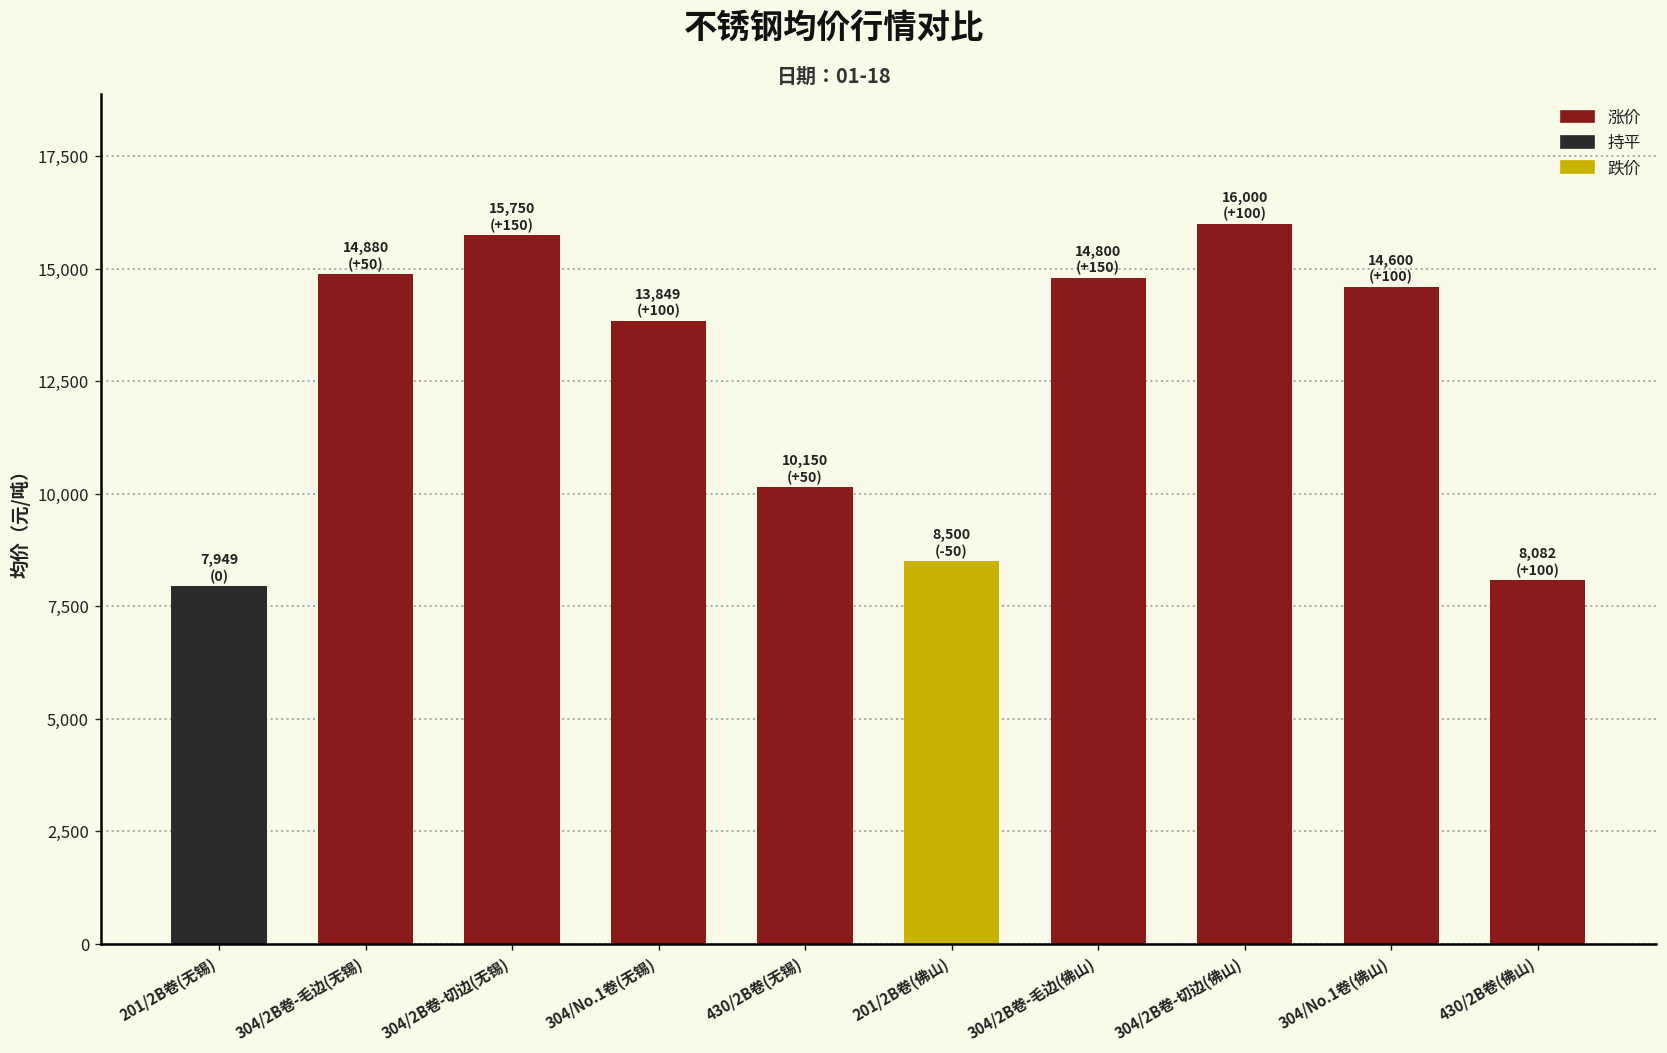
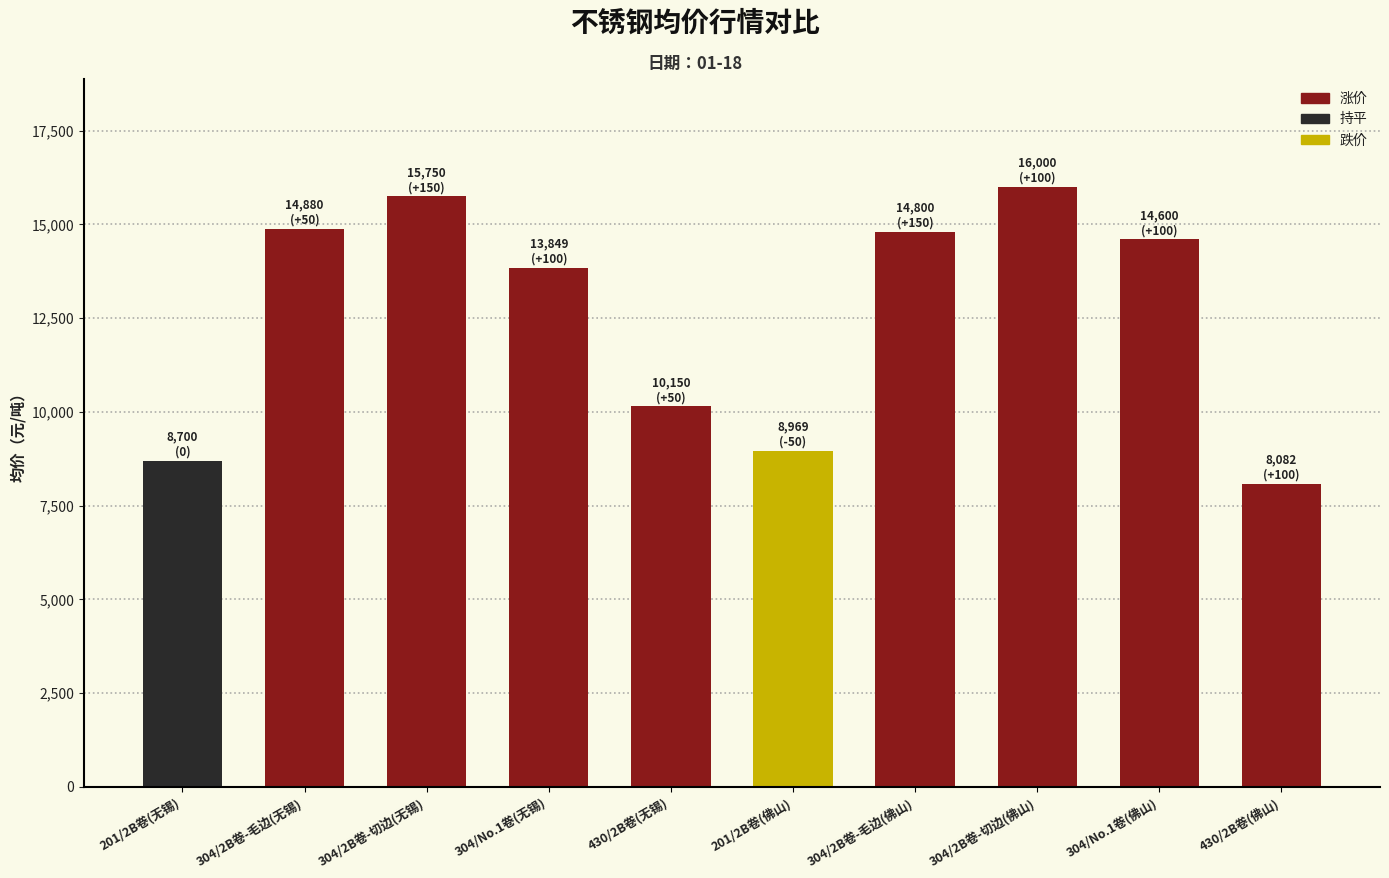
201/2B卷(无锡): 7,949 -> 8,700
201/2B卷(佛山): 8,500 -> 8,969
